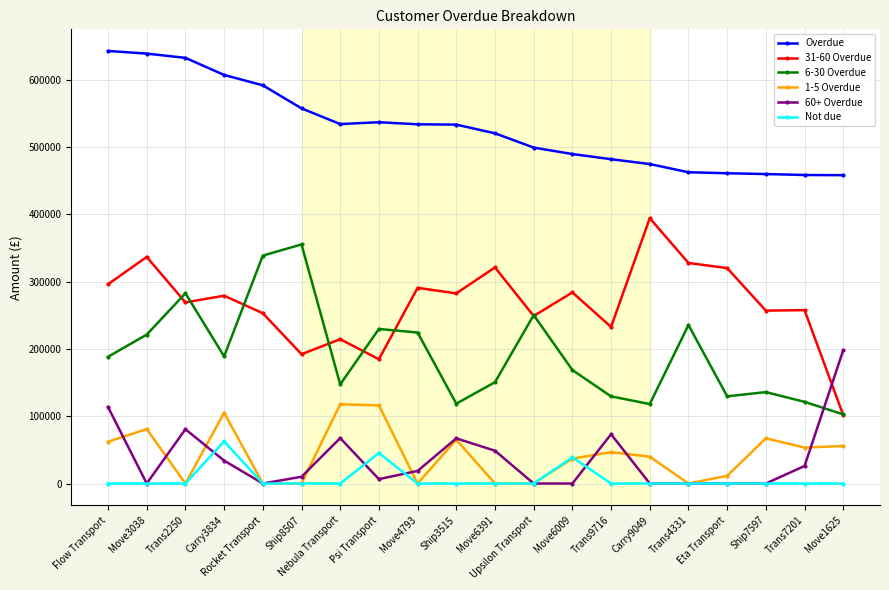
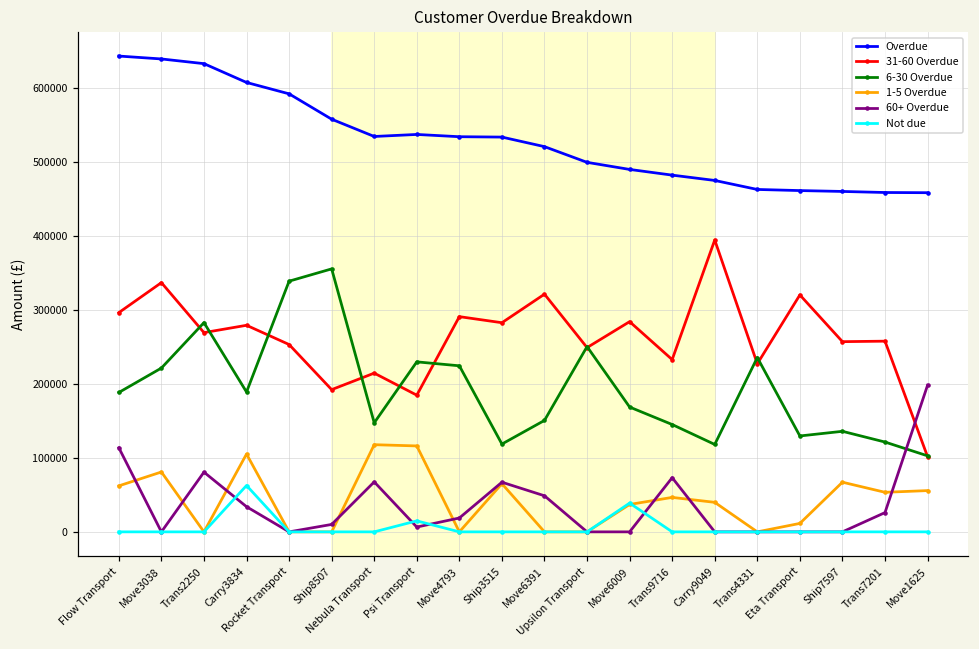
Not due, Psi Transport: 50000 -> 10000
6-30 Overdue, Trans9716: 130000 -> 140000
31-60 Overdue, Trans4331: 330000 -> 230000
